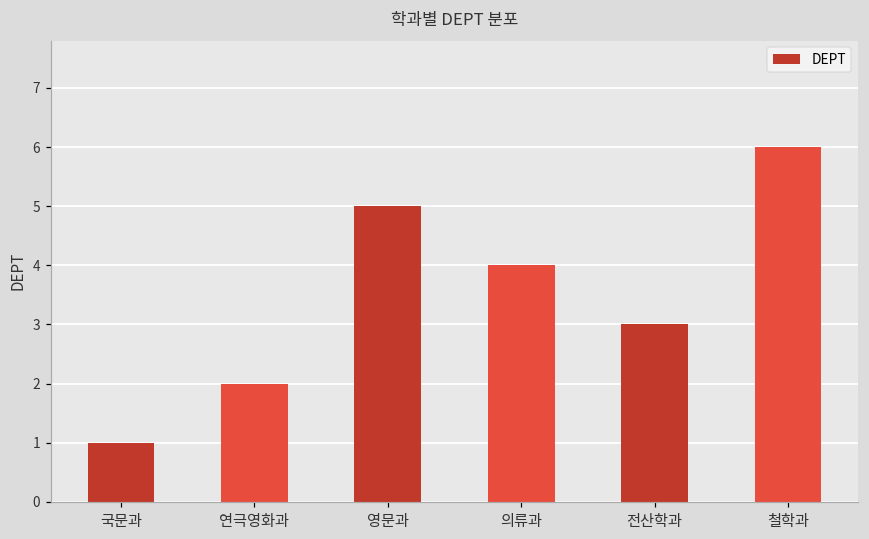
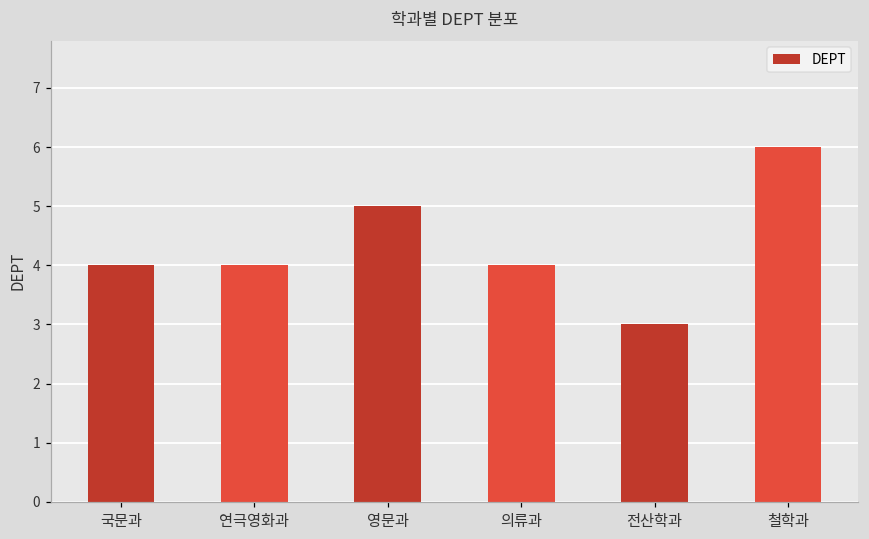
국문과: 1 -> 4
연극영화과: 2 -> 4
